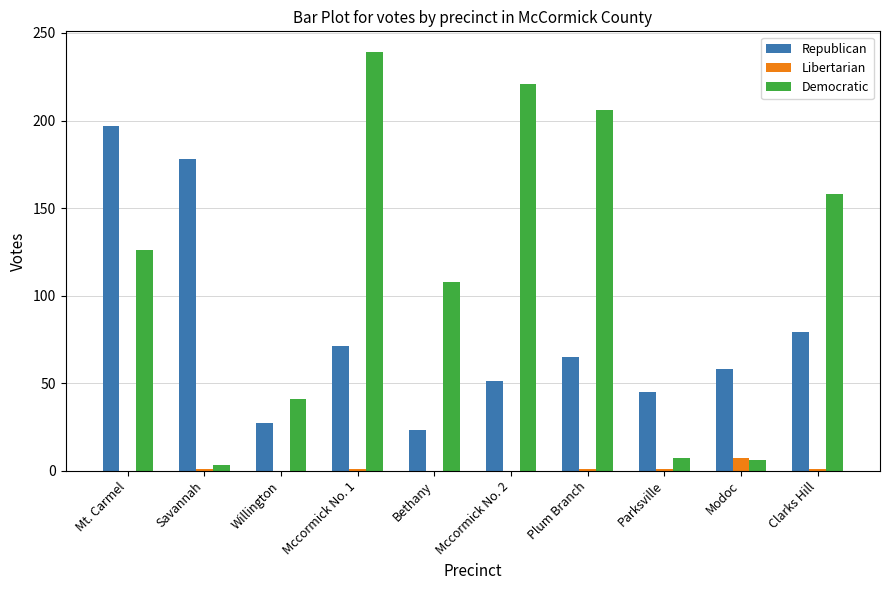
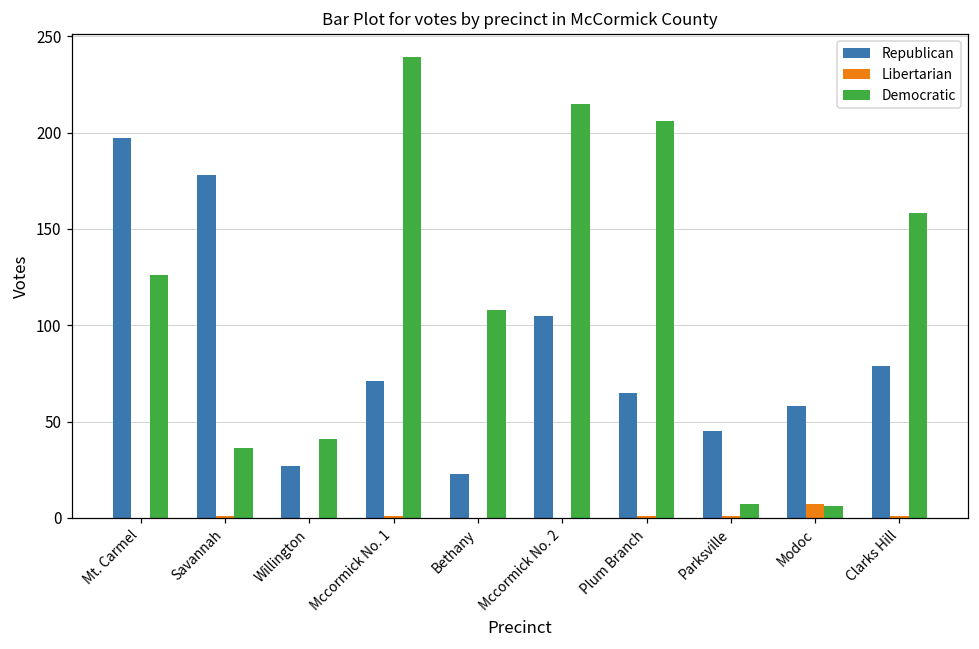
Democratic, Savannah: 3 -> 36
Republican, Mccormick No. 2: 51 -> 105
Democratic, Mccormick No. 2: 221 -> 215
